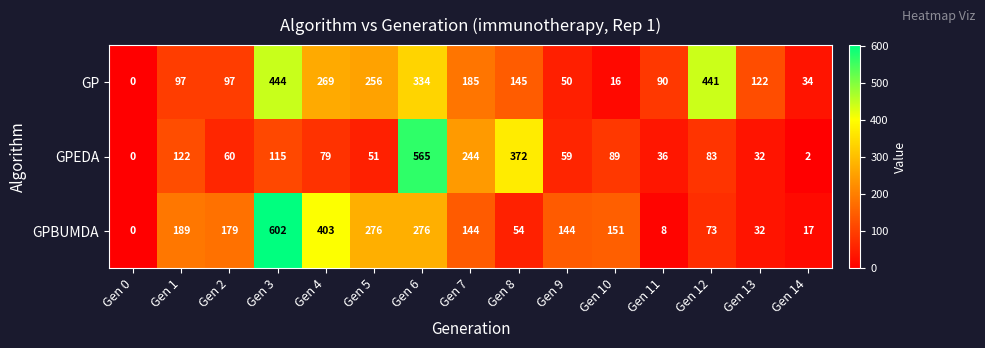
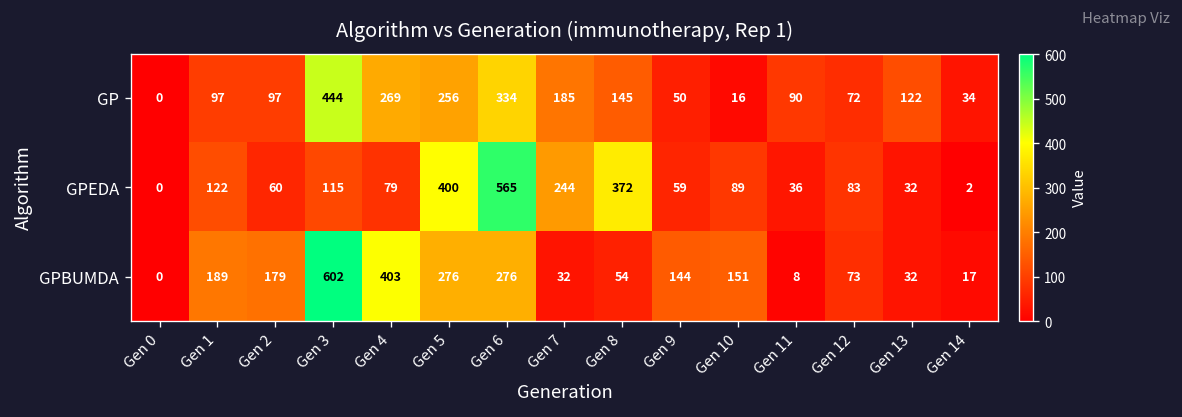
GP, Gen 12: 441 -> 72
GPEDA, Gen 5: 51 -> 400
GPBUMDA, Gen 7: 144 -> 32
